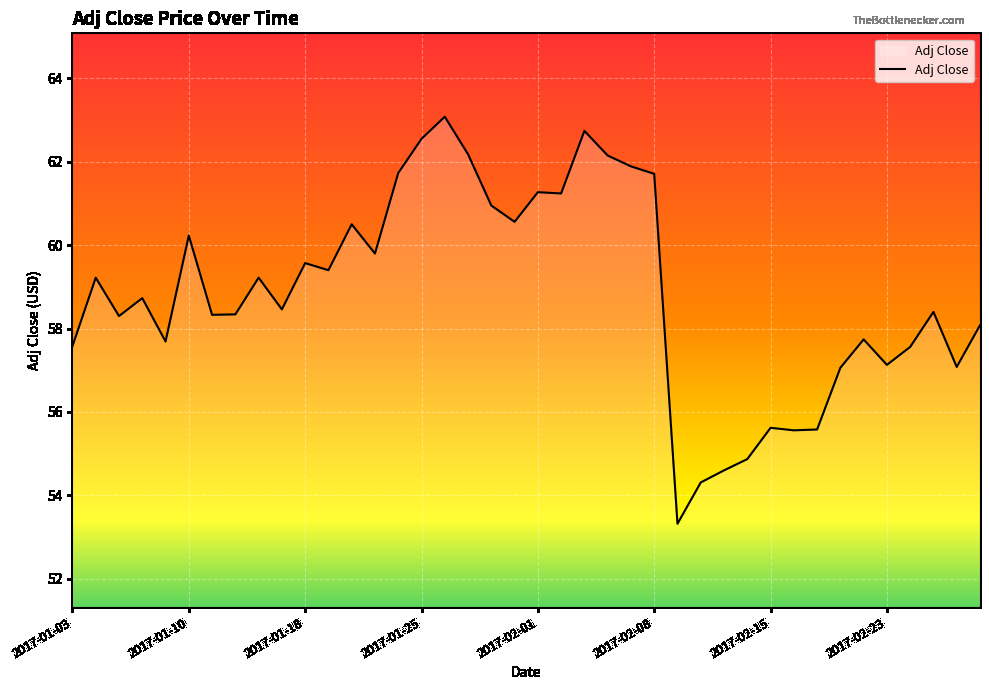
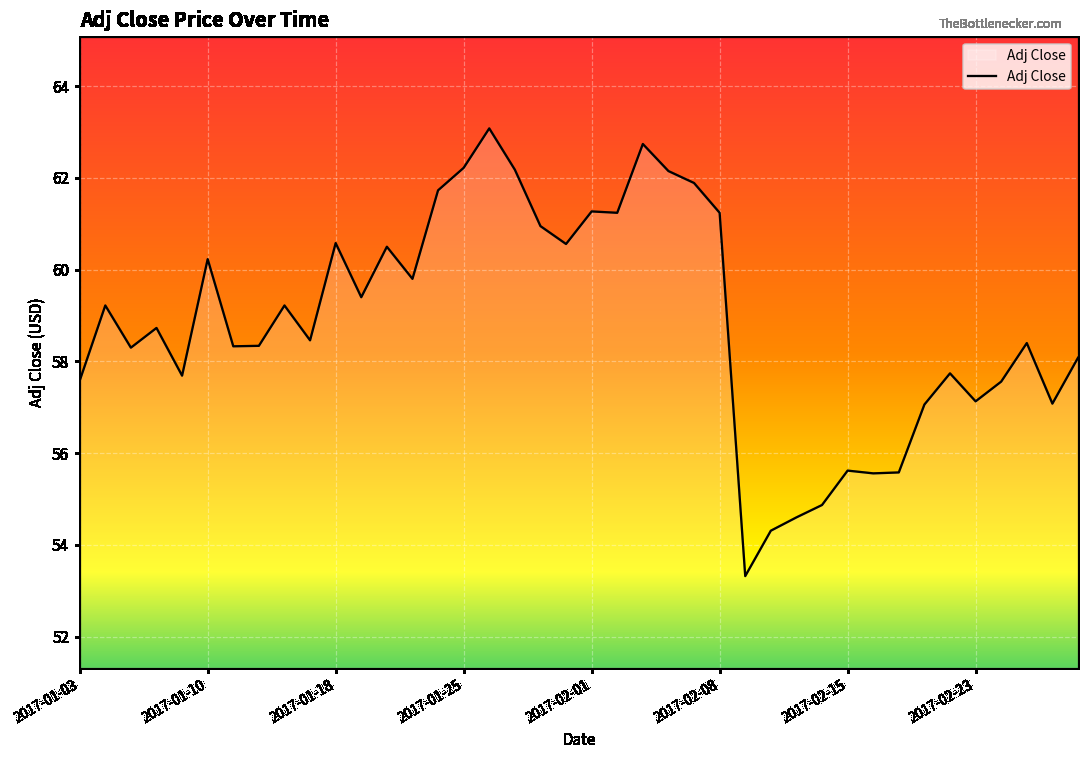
2017-01-18: 59.6 -> 60.6
2017-01-25: 62.6 -> 62.2
2017-02-08: 61.7 -> 61.2
